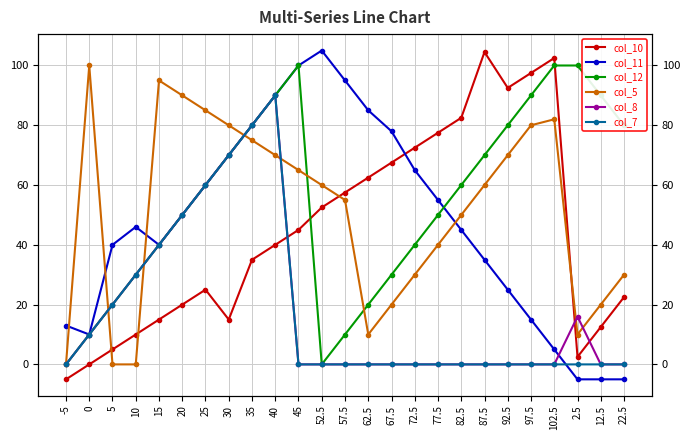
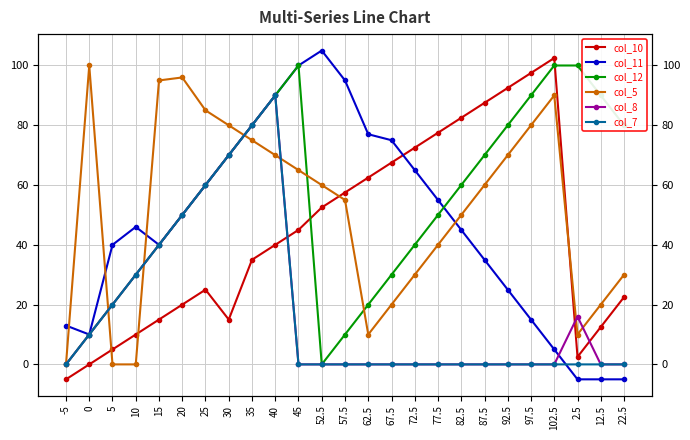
col_5, 20: 90 -> 96
col_11, 62.5: 85 -> 77
col_11, 67.5: 78 -> 75
col_10, 87.5: 105 -> 88
col_5, 102.5: 82 -> 90
